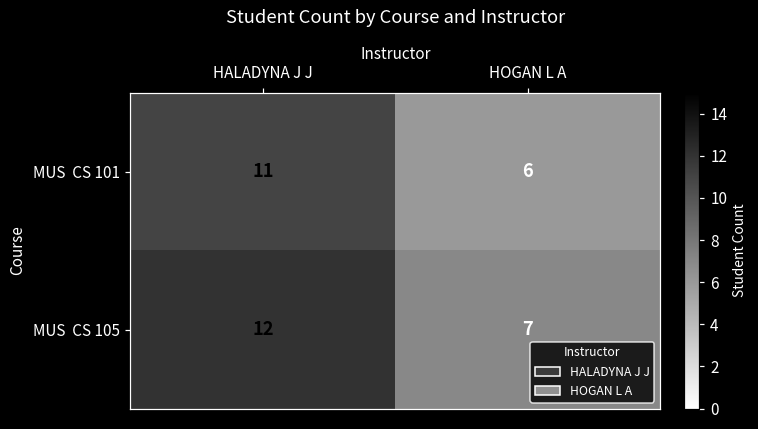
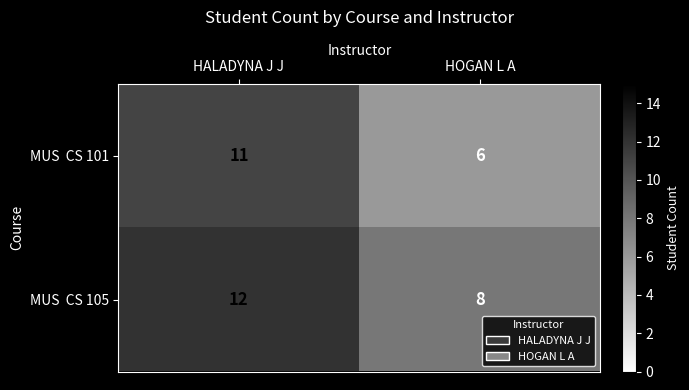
MUS CS 105, HOGAN L A: 7 -> 8
